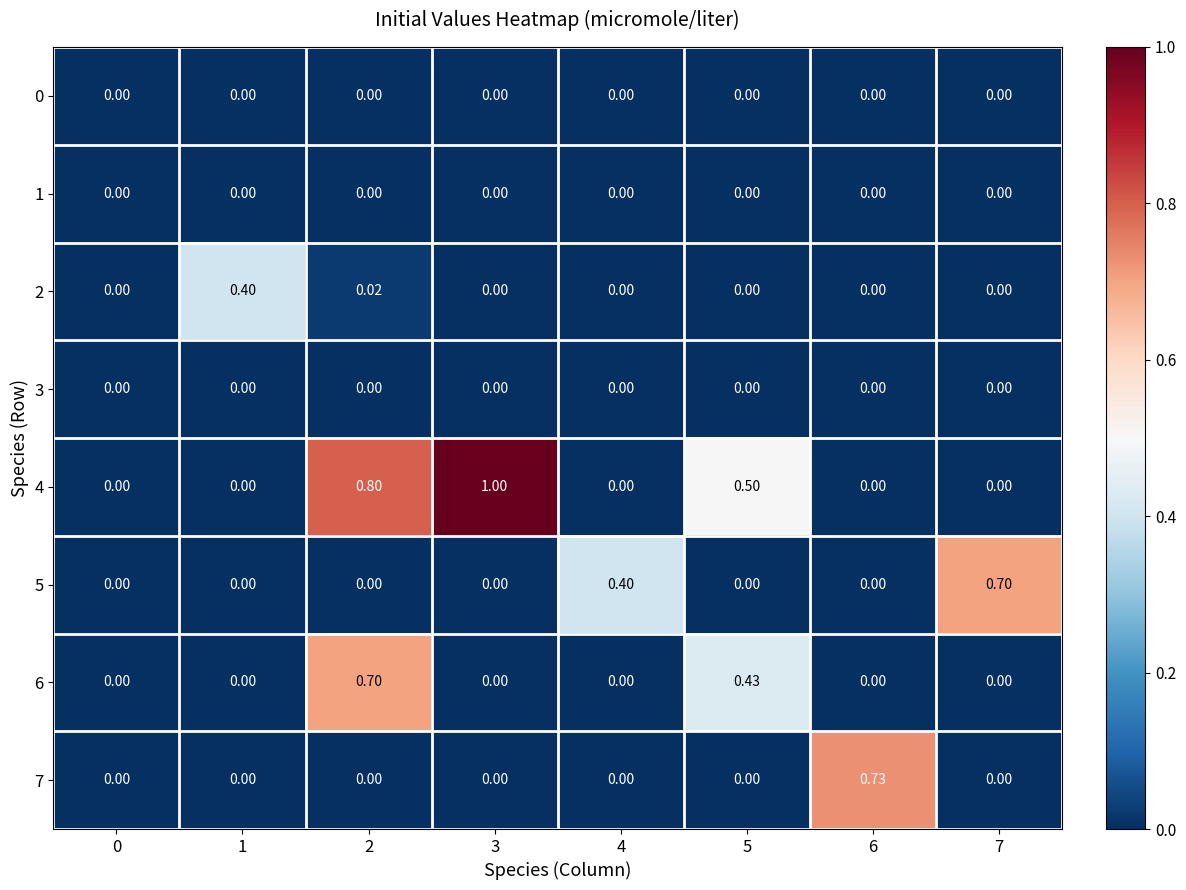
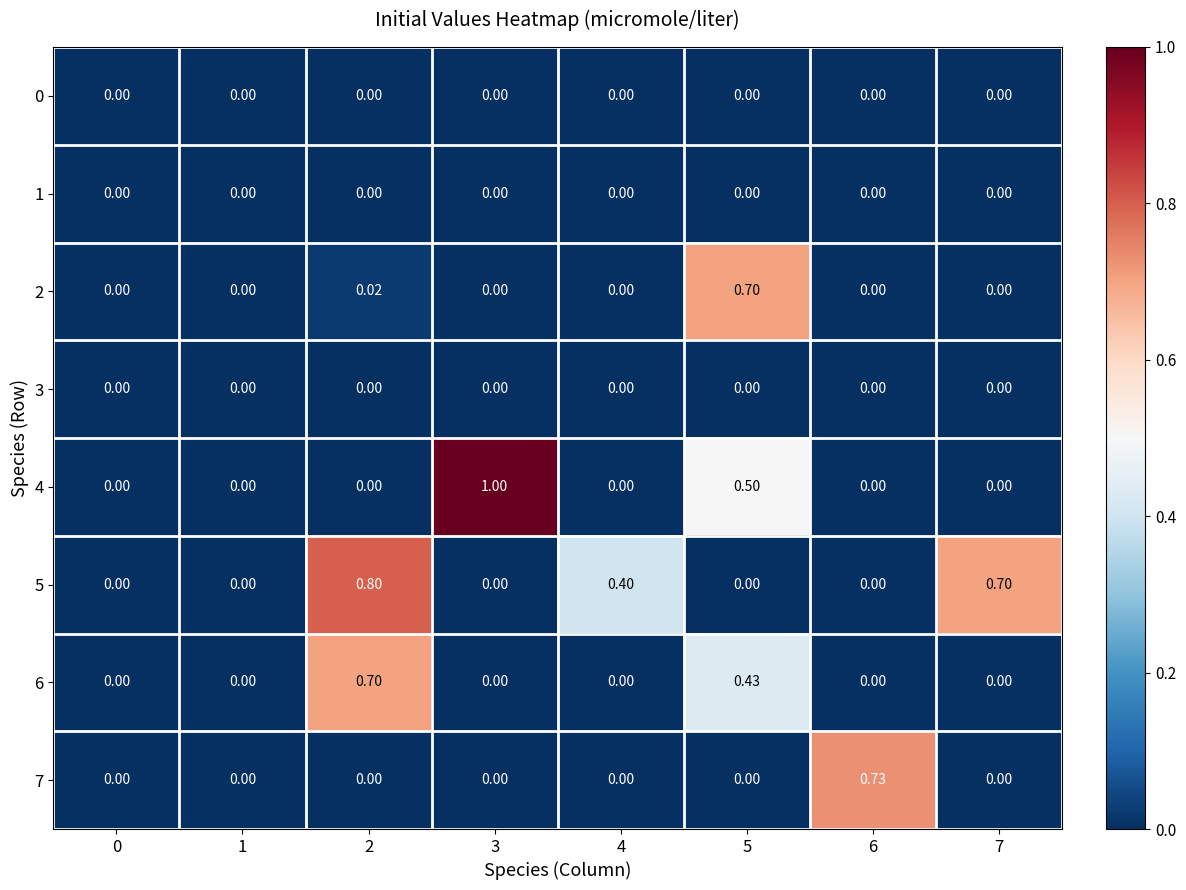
2, 1: 0.40 -> 0.00
2, 5: 0.00 -> 0.70
4, 2: 0.80 -> 0.00
5, 2: 0.00 -> 0.80
